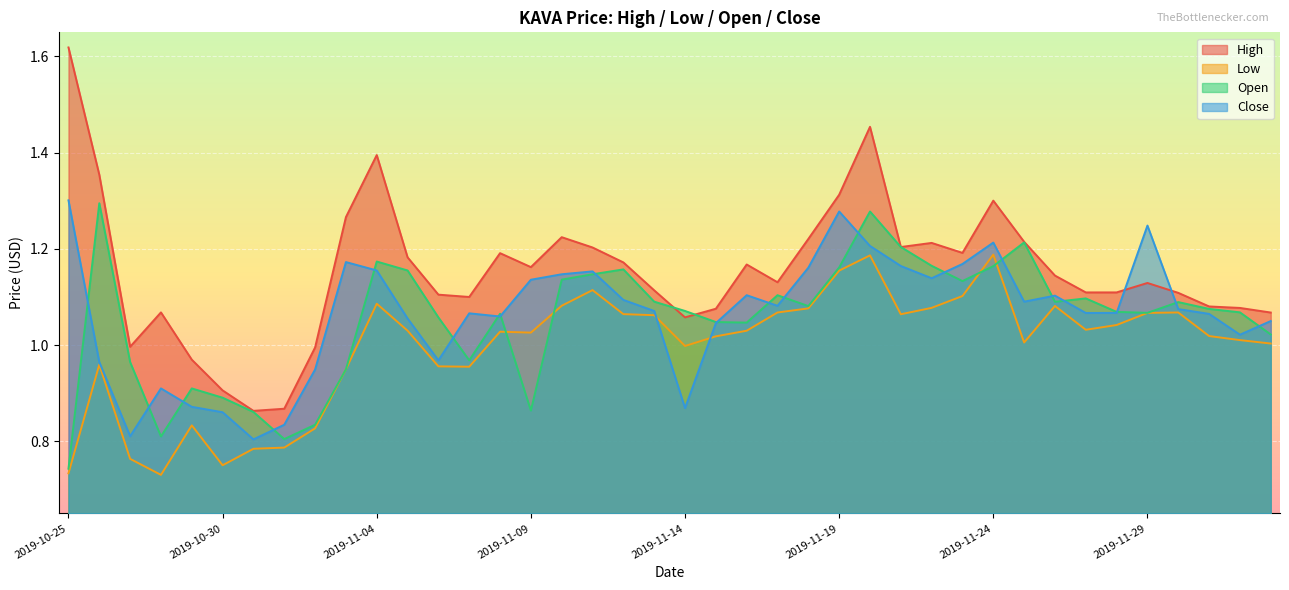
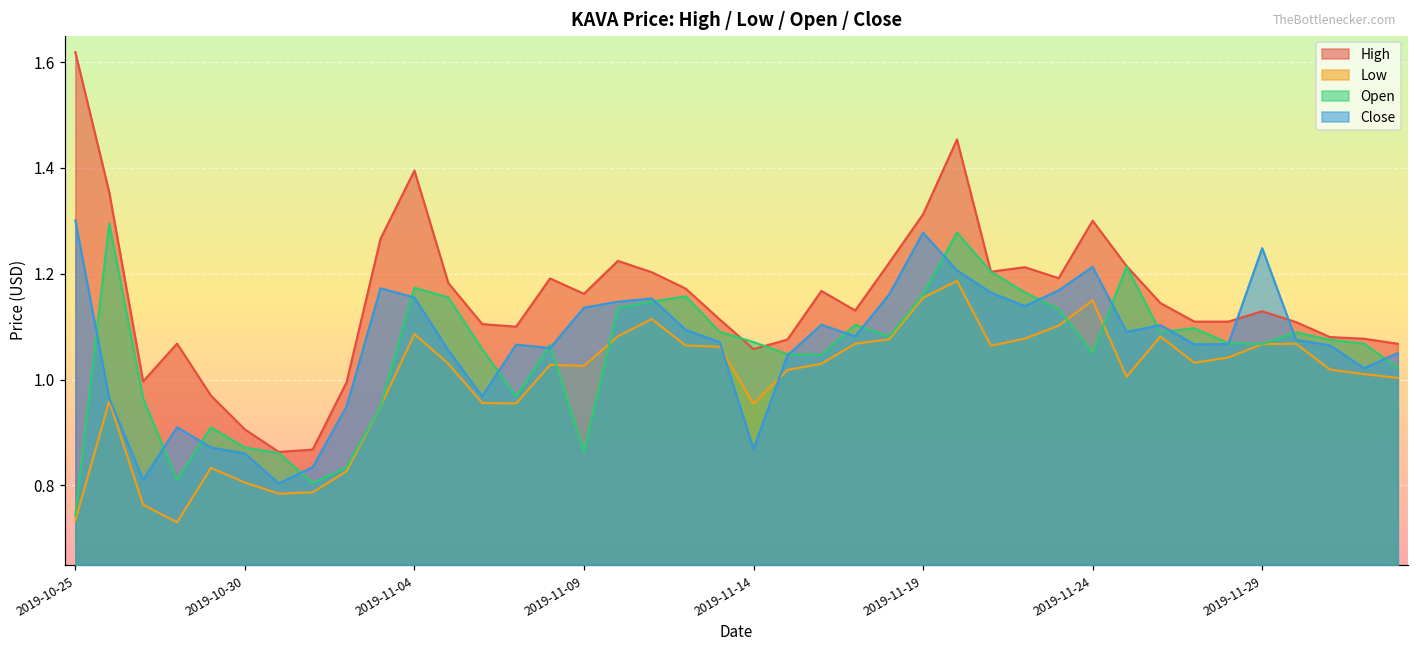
Low, 2019-10-30: 0.75 -> 0.81
Open, 2019-10-30: 0.89 -> 0.87
Low, 2019-11-14: 1.00 -> 0.95
Low, 2019-11-24: 1.19 -> 1.15
Open, 2019-11-24: 1.16 -> 1.05
